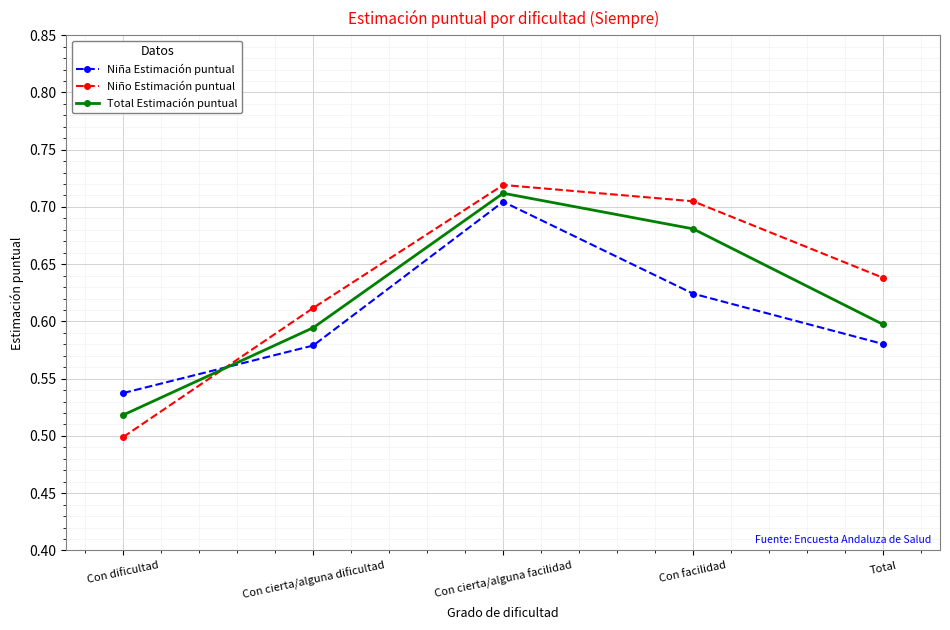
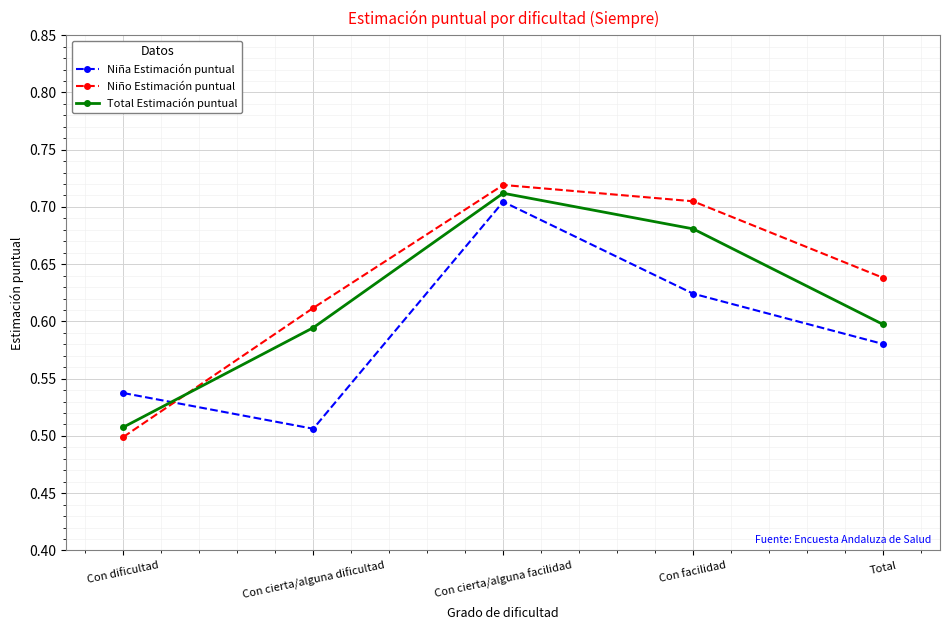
Total Estimación puntual, Con dificultad: 0.518 -> 0.508
Niña Estimación puntual, Con cierta/alguna dificultad: 0.579 -> 0.506
